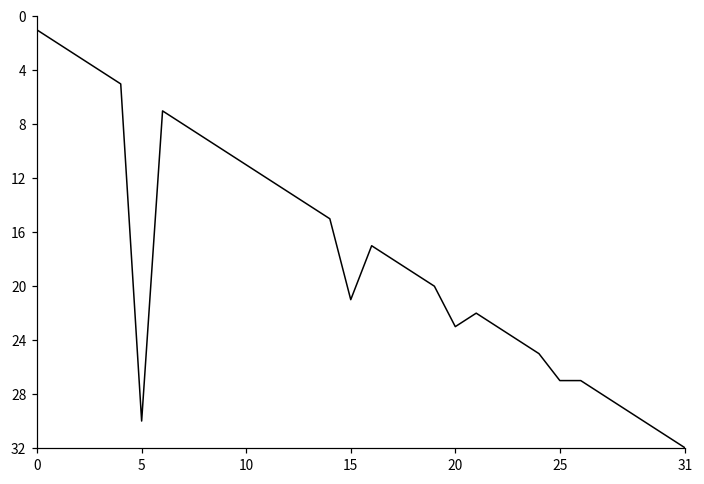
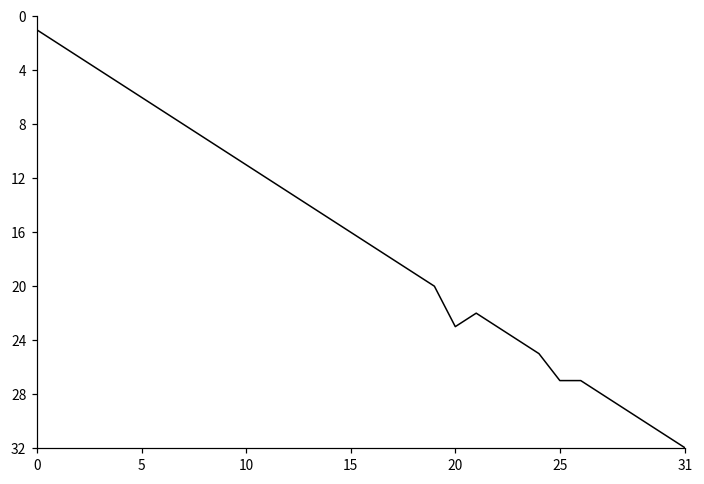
5: 30 -> 6
15: 21 -> 16
